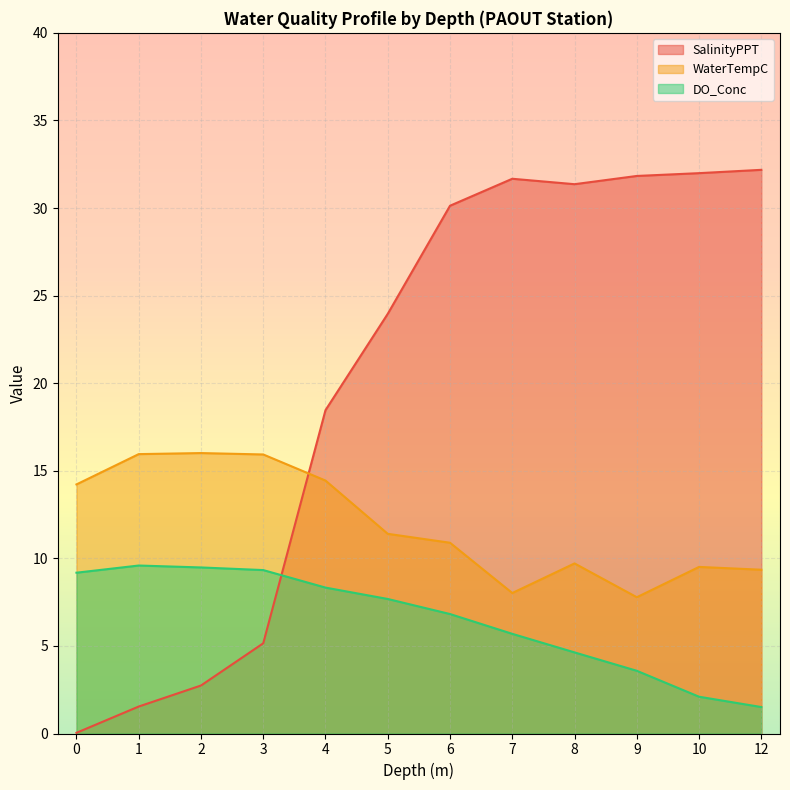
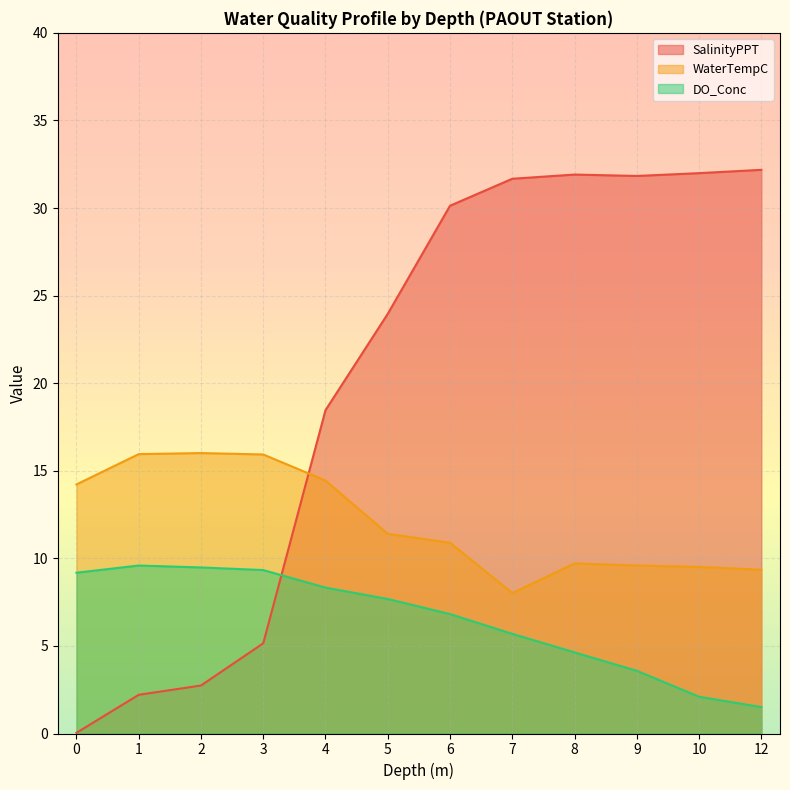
SalinityPPT, 1: 1.5 -> 2.2
SalinityPPT, 8: 31.4 -> 31.9
WaterTempC, 9: 7.8 -> 9.6
